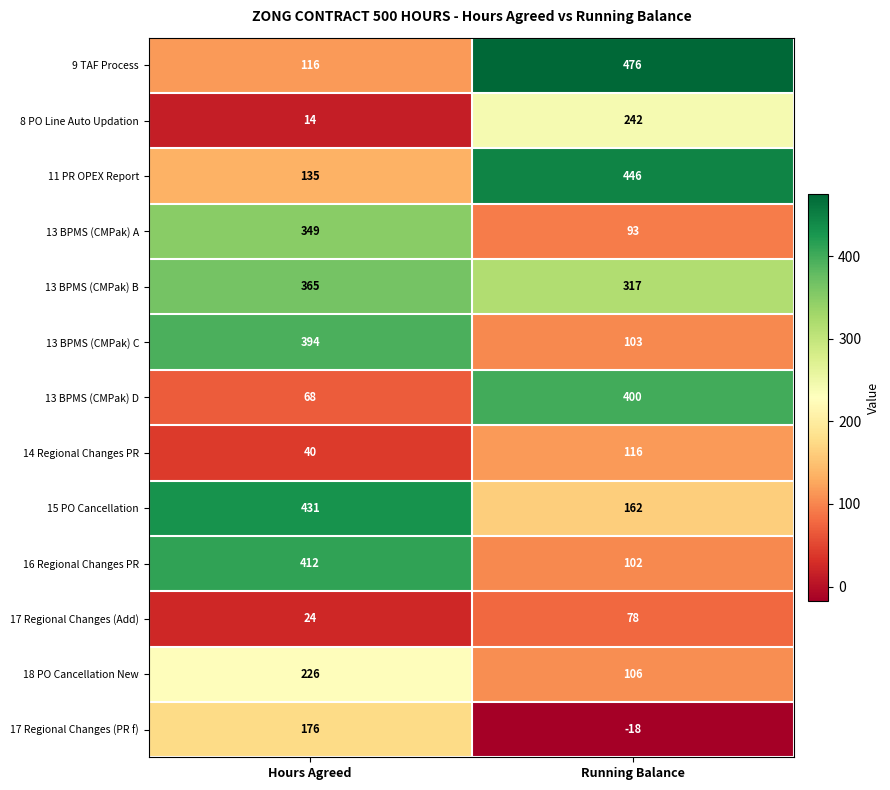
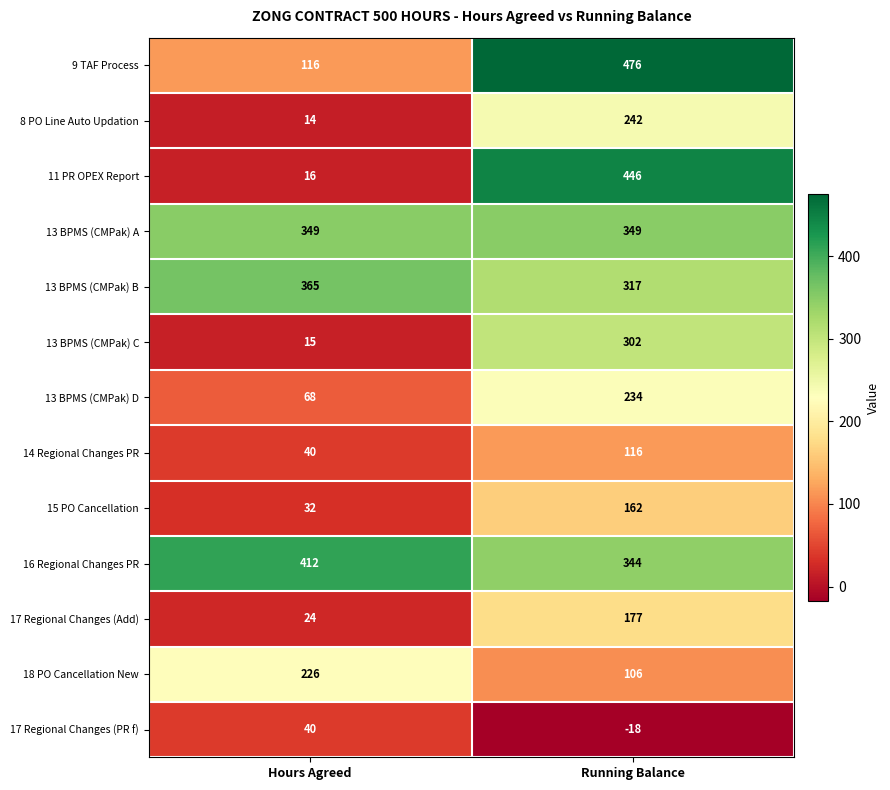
11 PR OPEX Report, Hours Agreed: 135 -> 16
13 BPMS (CMPak) A, Running Balance: 93 -> 349
13 BPMS (CMPak) C, Hours Agreed: 394 -> 15
13 BPMS (CMPak) C, Running Balance: 103 -> 302
13 BPMS (CMPak) D, Running Balance: 400 -> 234
15 PO Cancellation, Hours Agreed: 431 -> 32
16 Regional Changes PR, Running Balance: 102 -> 344
17 Regional Changes (Add), Running Balance: 78 -> 177
17 Regional Changes (PR f), Hours Agreed: 176 -> 40
